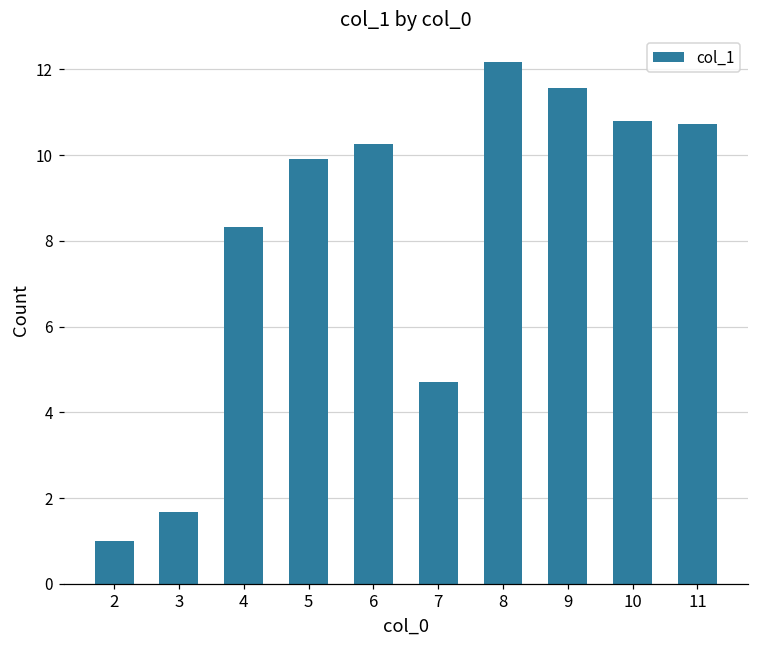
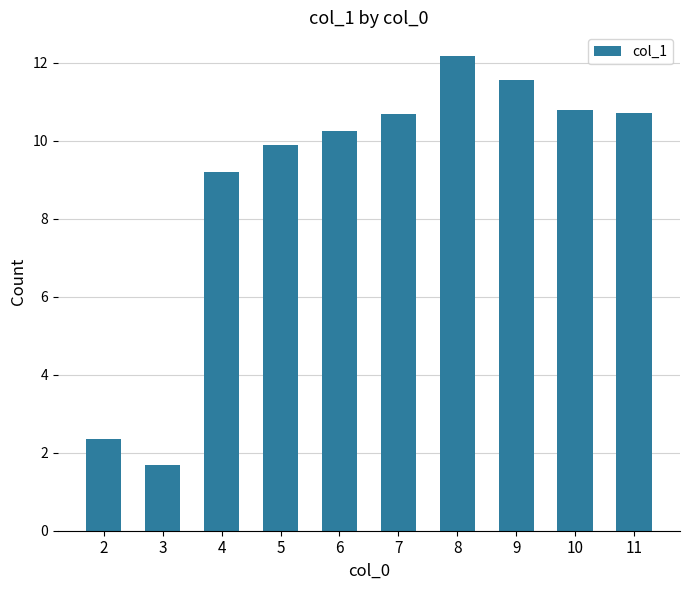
2: 1.0 -> 2.3
4: 8.3 -> 9.2
7: 4.7 -> 10.7
